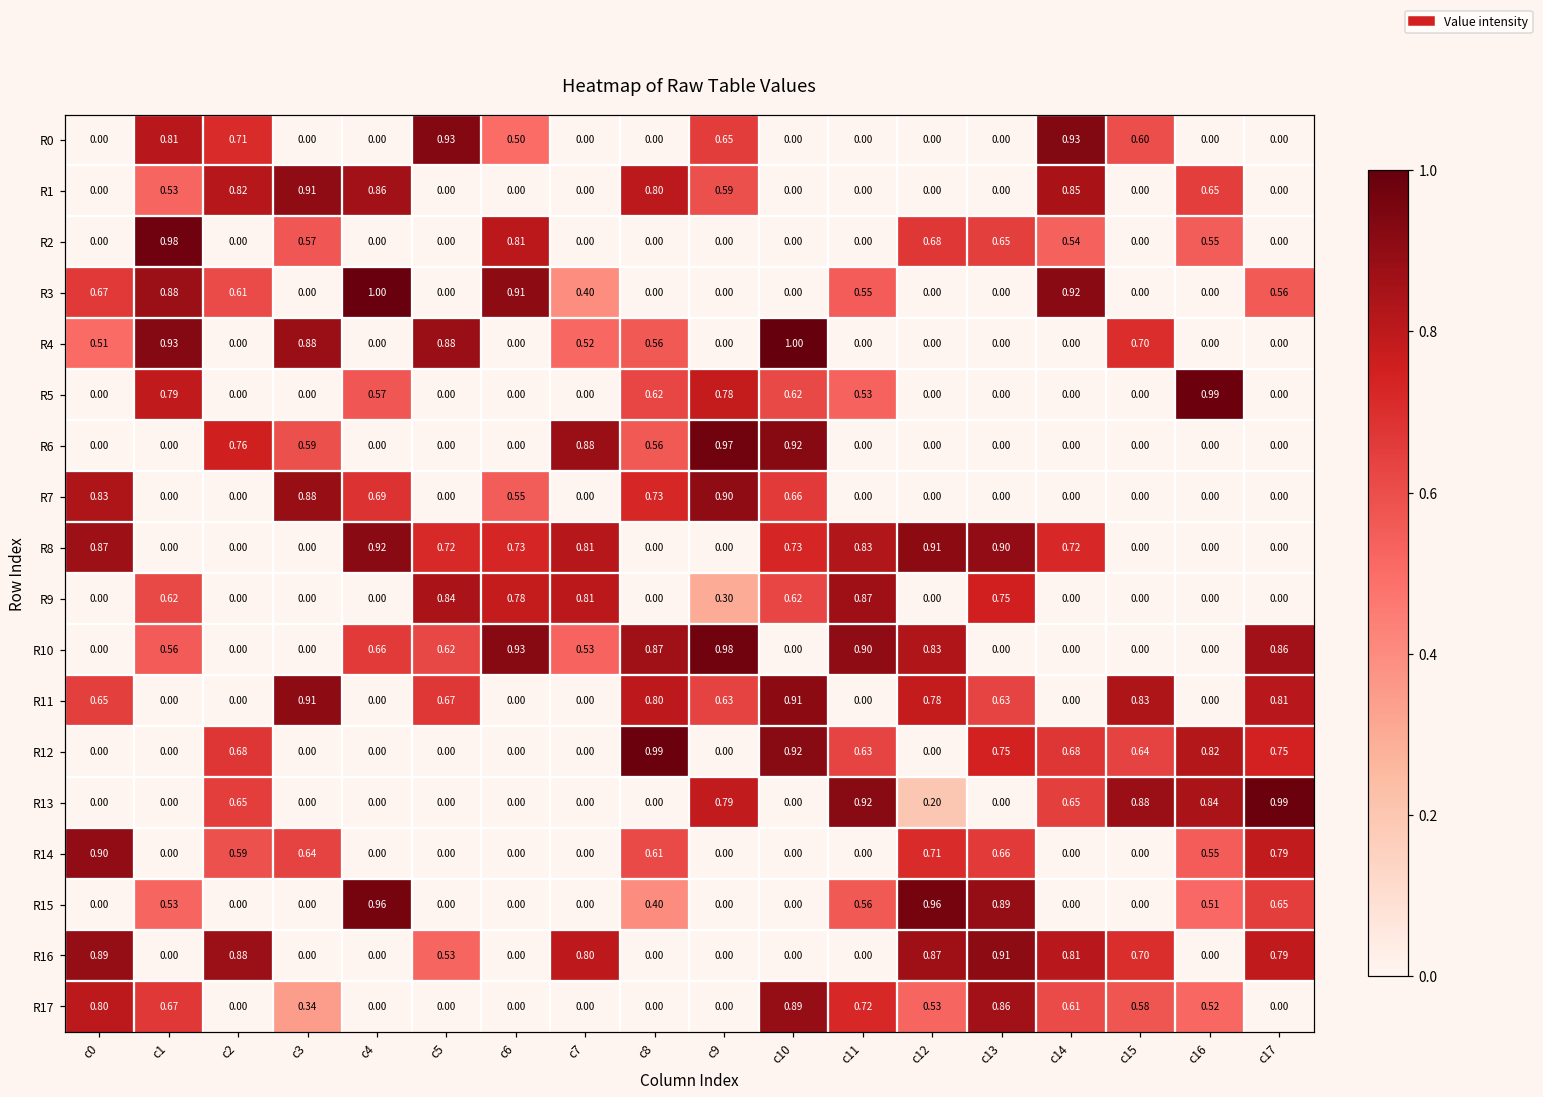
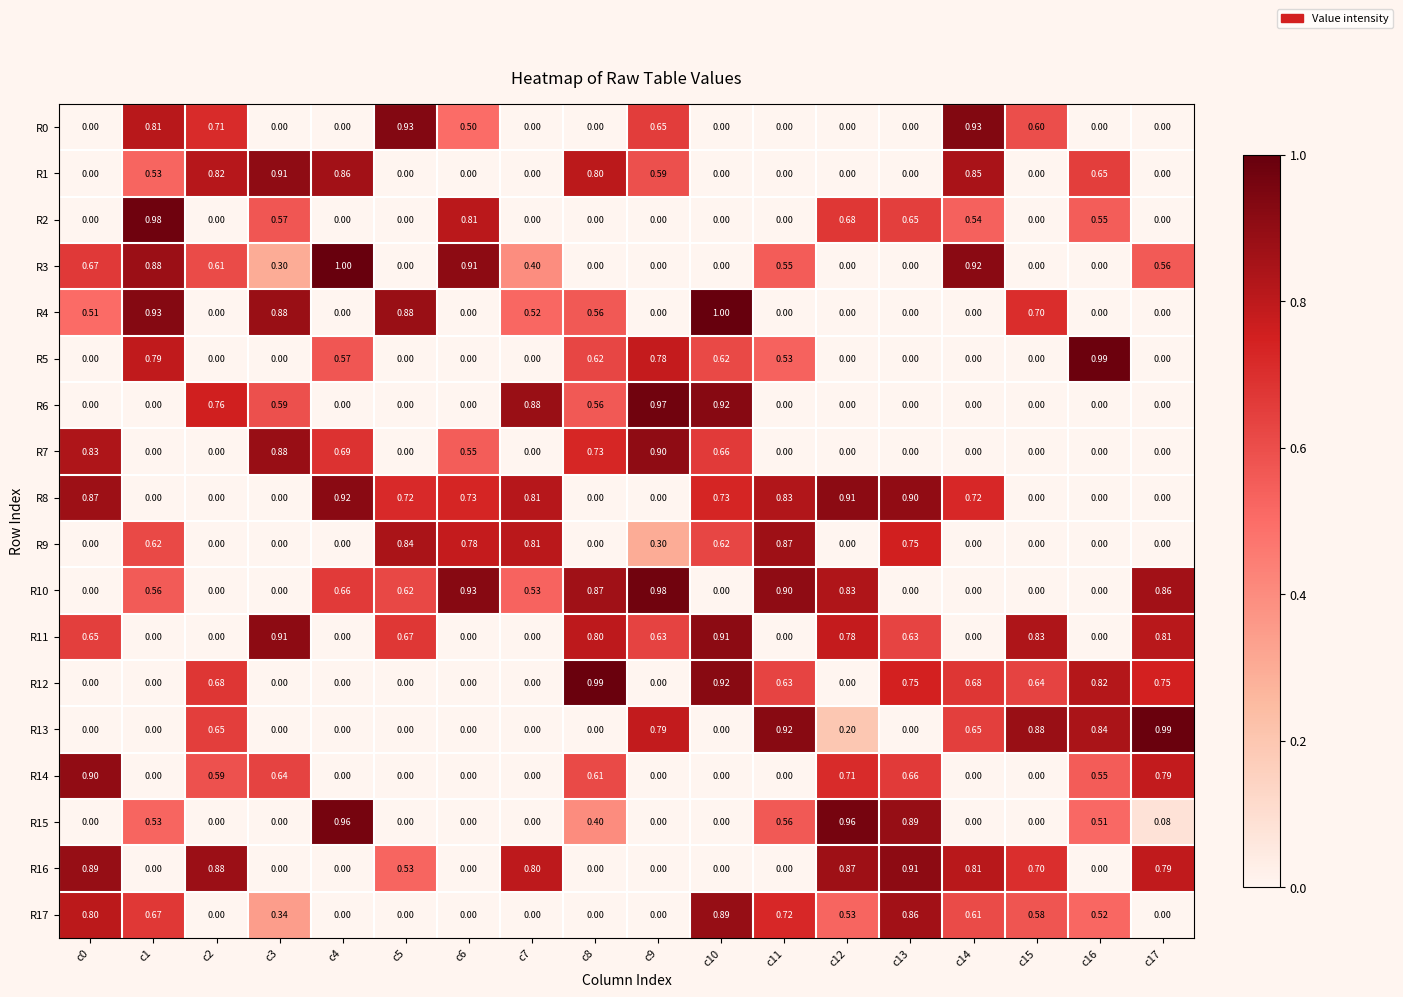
R3, c3: 0.00 -> 0.30
R15, c17: 0.65 -> 0.08
